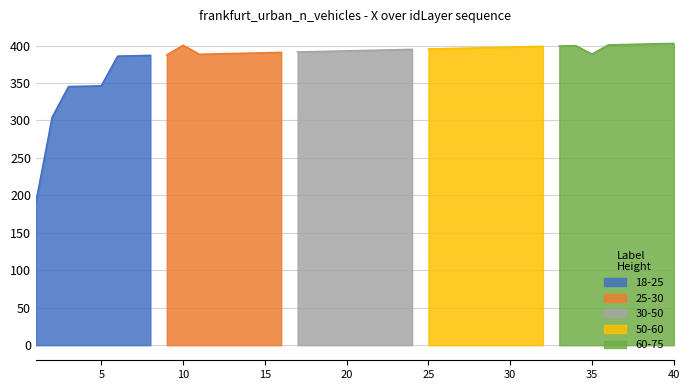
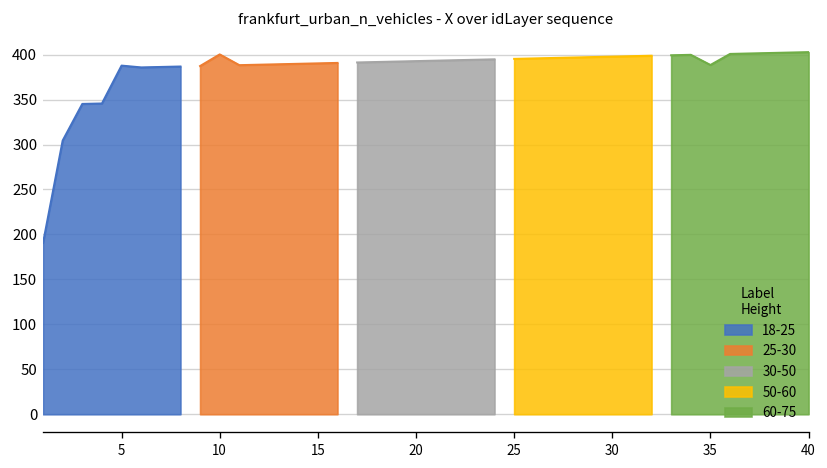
18-25, 5: 350 -> 390
